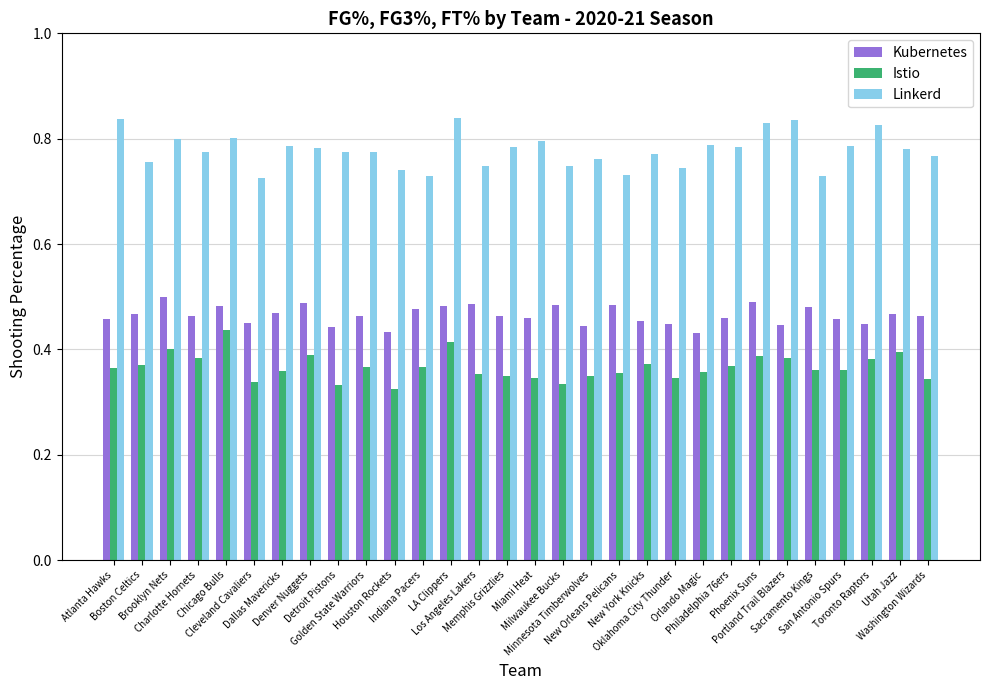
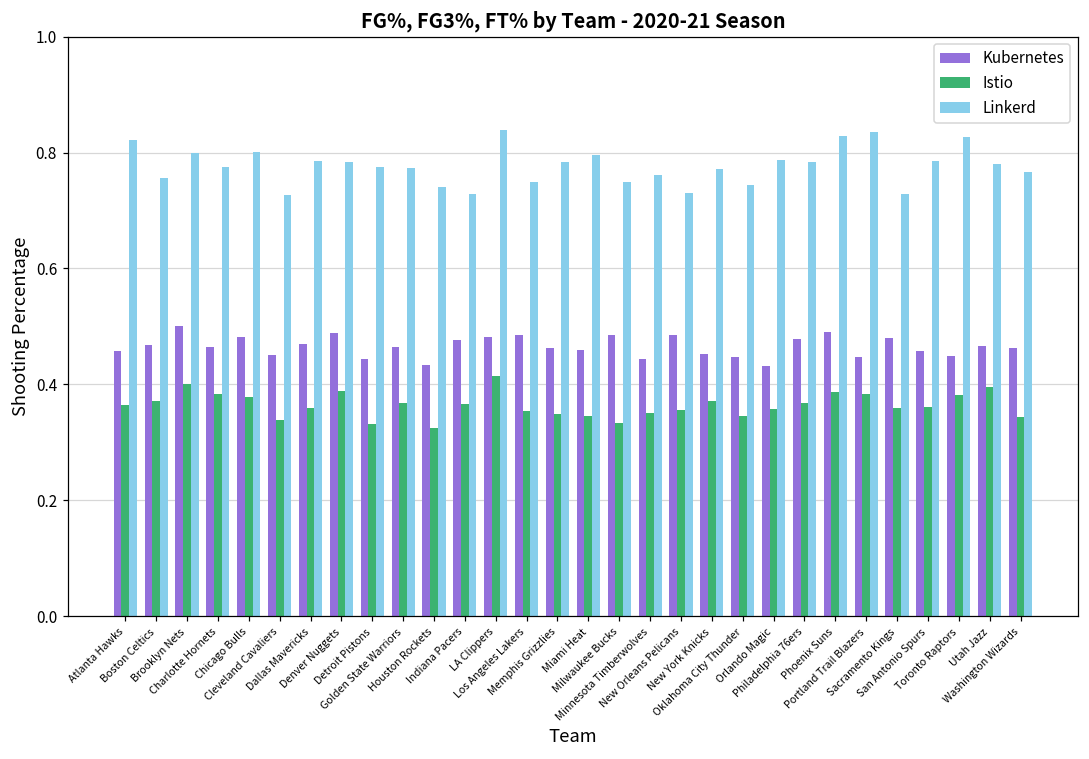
Linkerd, Atlanta Hawks: 0.84 -> 0.82
Istio, Chicago Bulls: 0.44 -> 0.38
Kubernetes, Philadelphia 76ers: 0.46 -> 0.48
